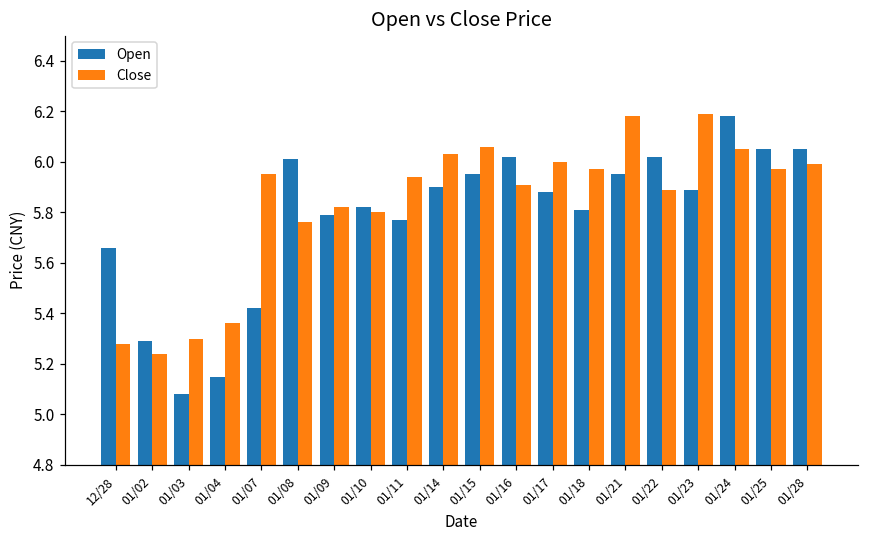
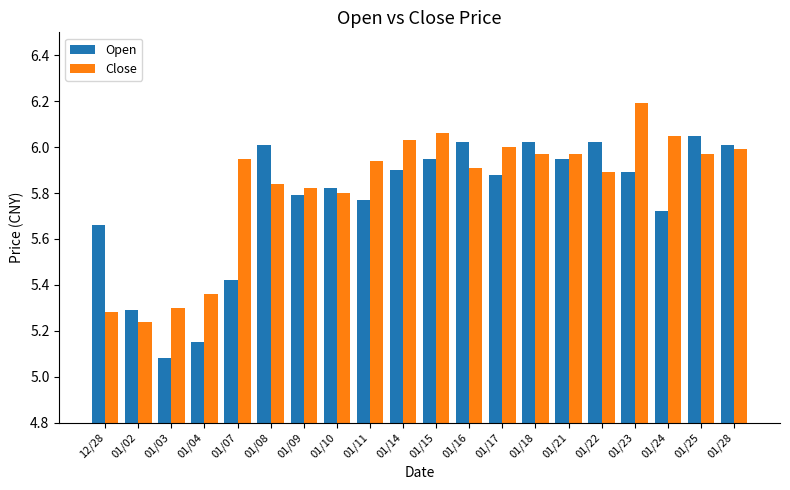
Close, 01/08: 5.76 -> 5.84
Open, 01/18: 5.81 -> 6.02
Close, 01/21: 6.18 -> 5.97
Open, 01/24: 6.18 -> 5.72
Open, 01/28: 6.05 -> 6.01
